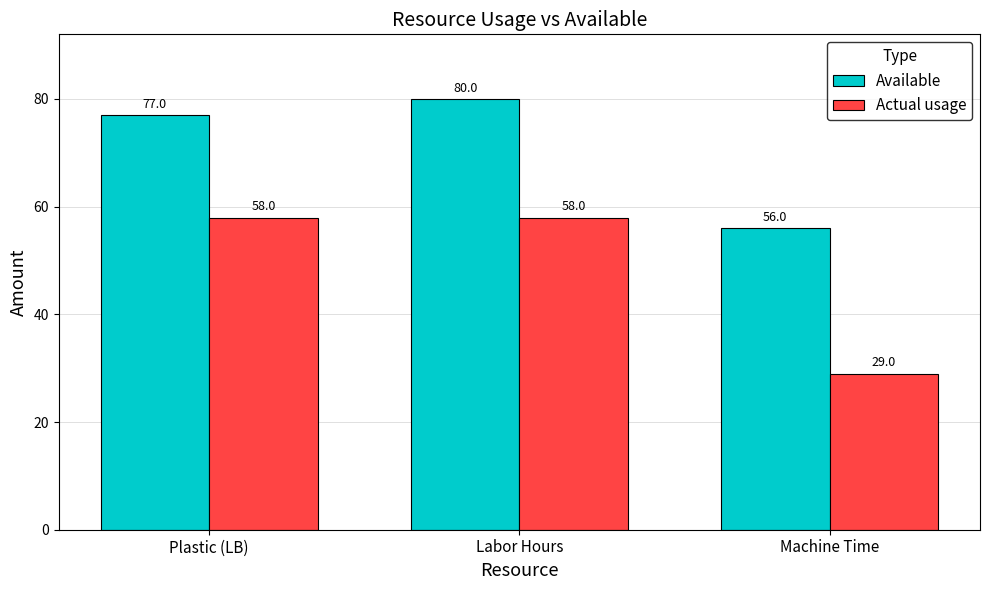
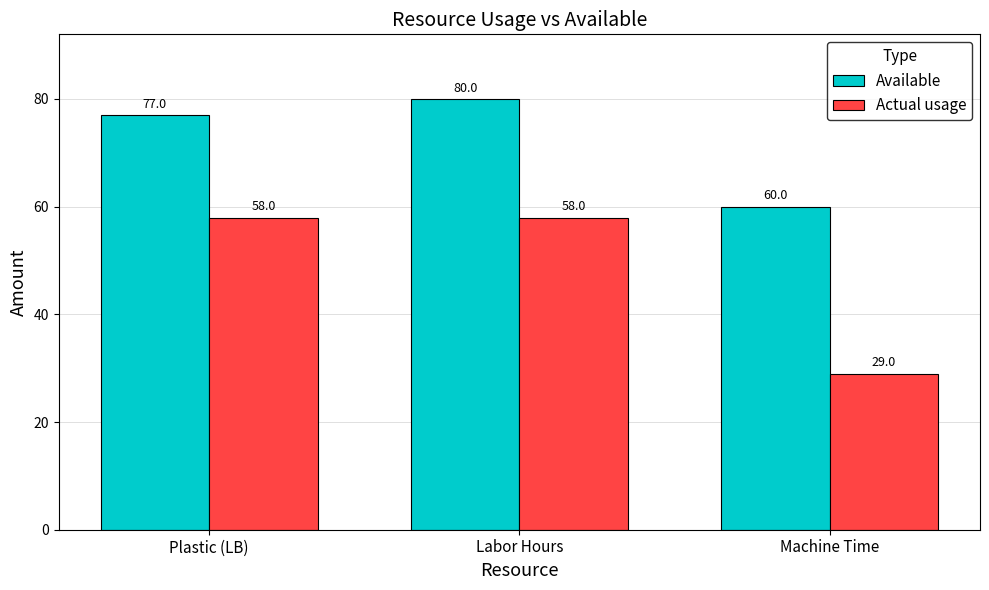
Available, Machine Time: 56.0 -> 60.0
